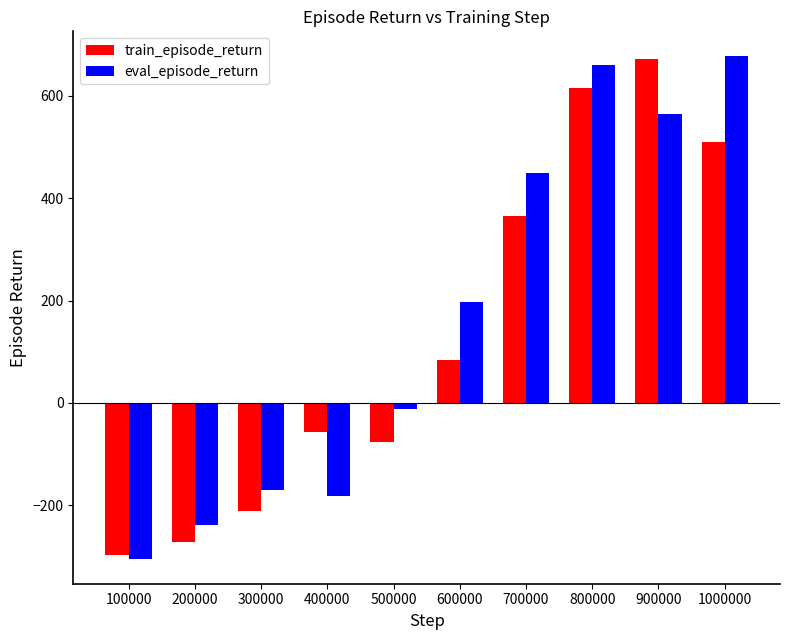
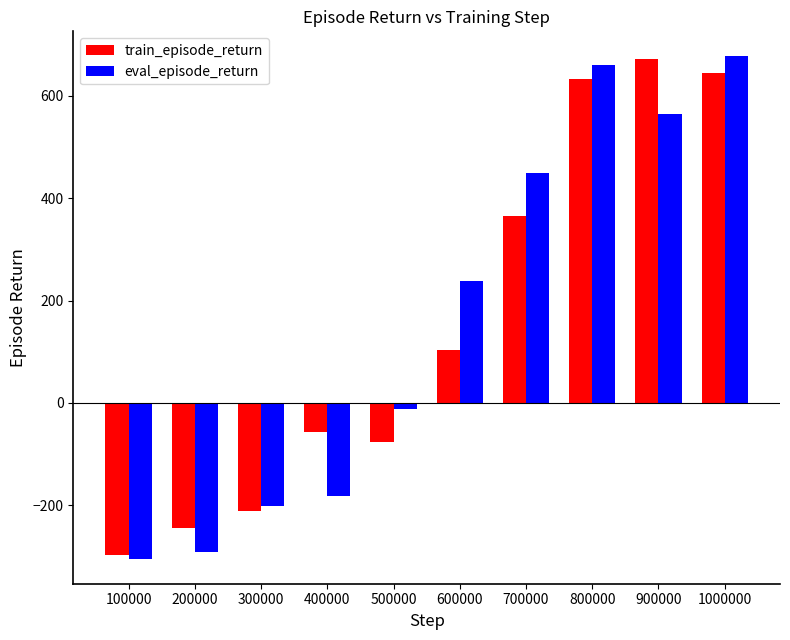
train_episode_return, 200000: -270 -> -250
eval_episode_return, 200000: -240 -> -290
eval_episode_return, 300000: -170 -> -200
train_episode_return, 600000: 80 -> 100
eval_episode_return, 600000: 200 -> 240
train_episode_return, 800000: 620 -> 630
train_episode_return, 1000000: 510 -> 640
